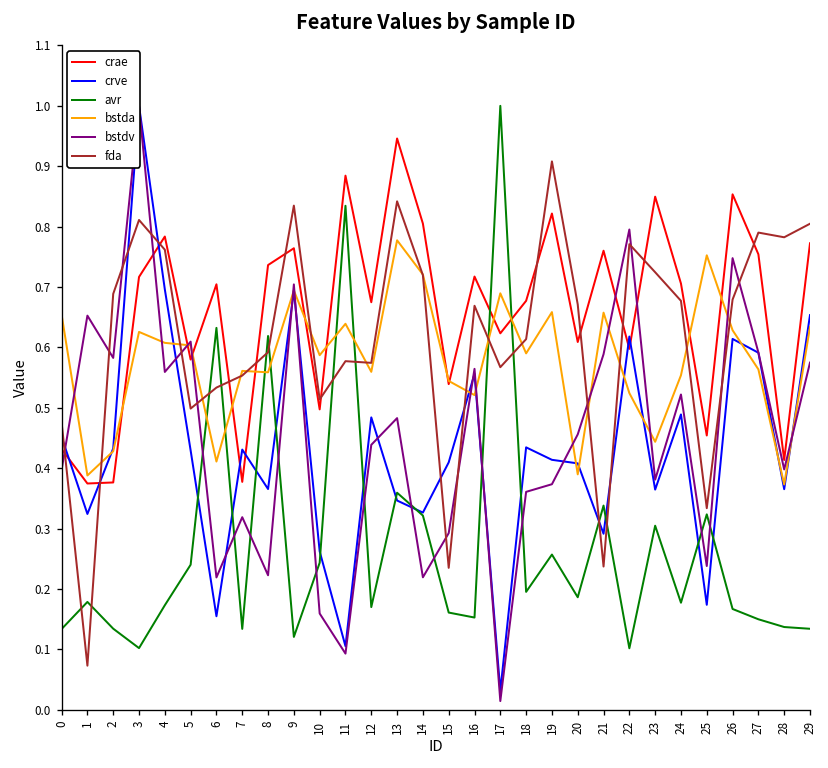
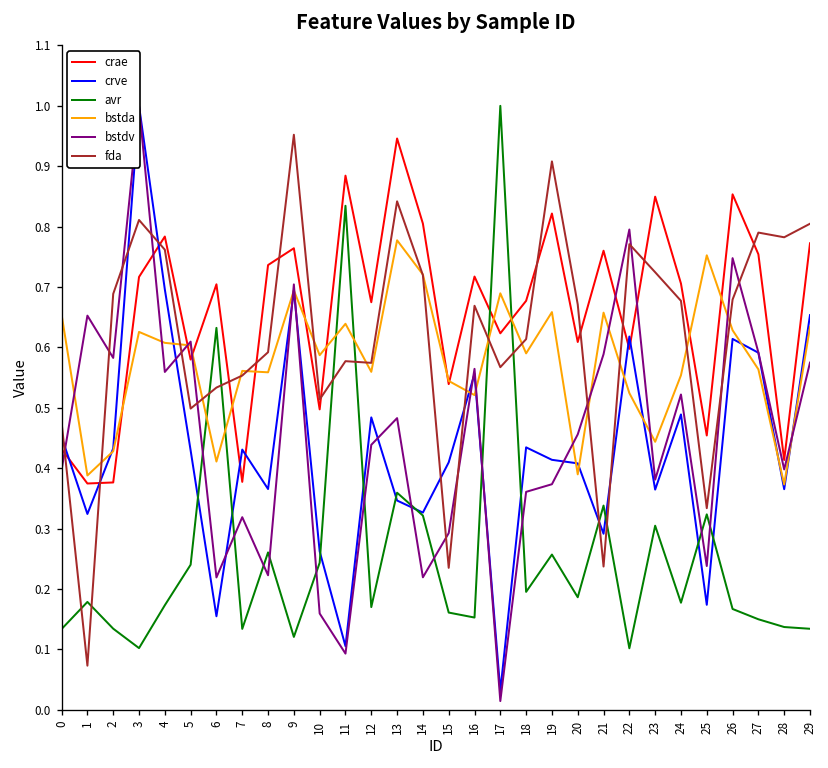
avr, 8: 0.62 -> 0.26
fda, 9: 0.83 -> 0.95
